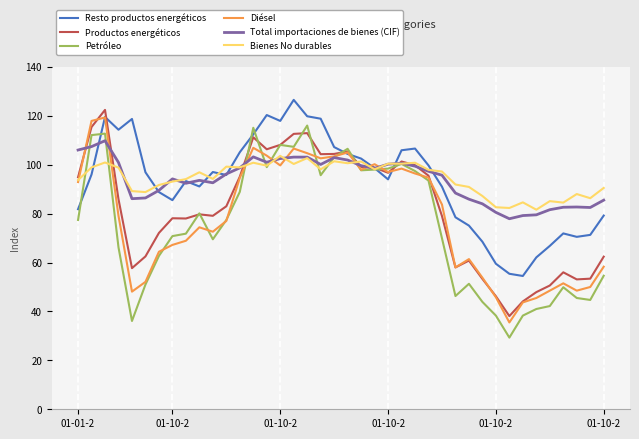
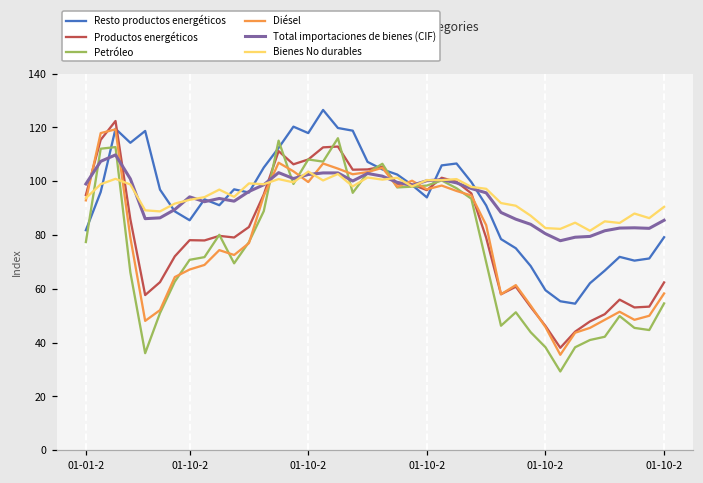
Total importaciones de bienes (CIF), 01-01-2: 106 -> 99
